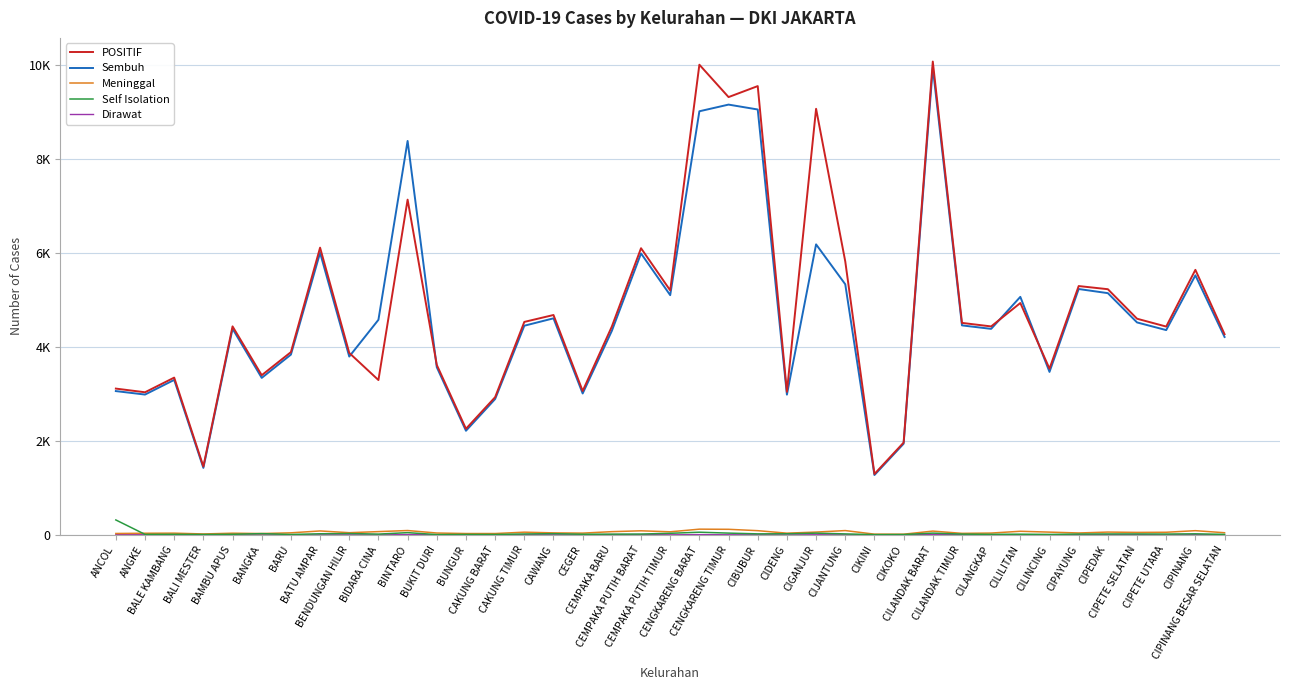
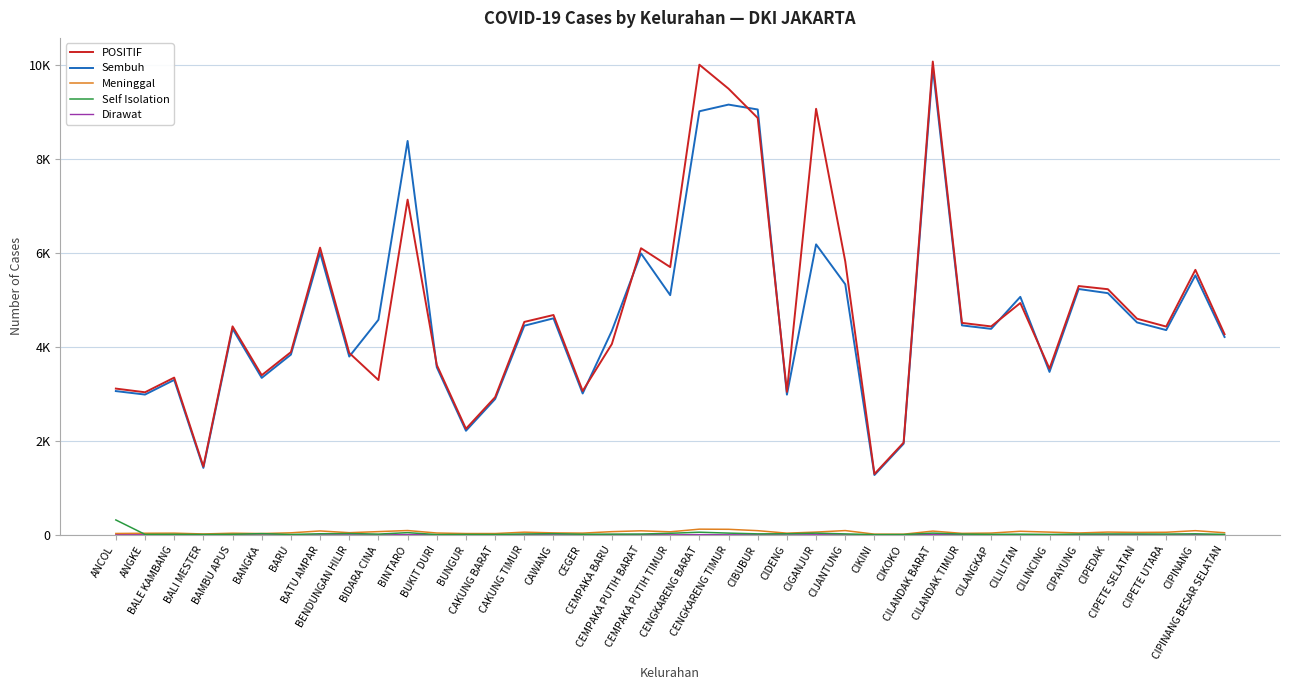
POSITIF, CEMPAKA BARU: 4400 -> 4100
POSITIF, CEMPAKA PUTIH TIMUR: 5200 -> 5700
POSITIF, CENGKARENG TIMUR: 9300 -> 9500
POSITIF, CIBUBUR: 9600 -> 8900
